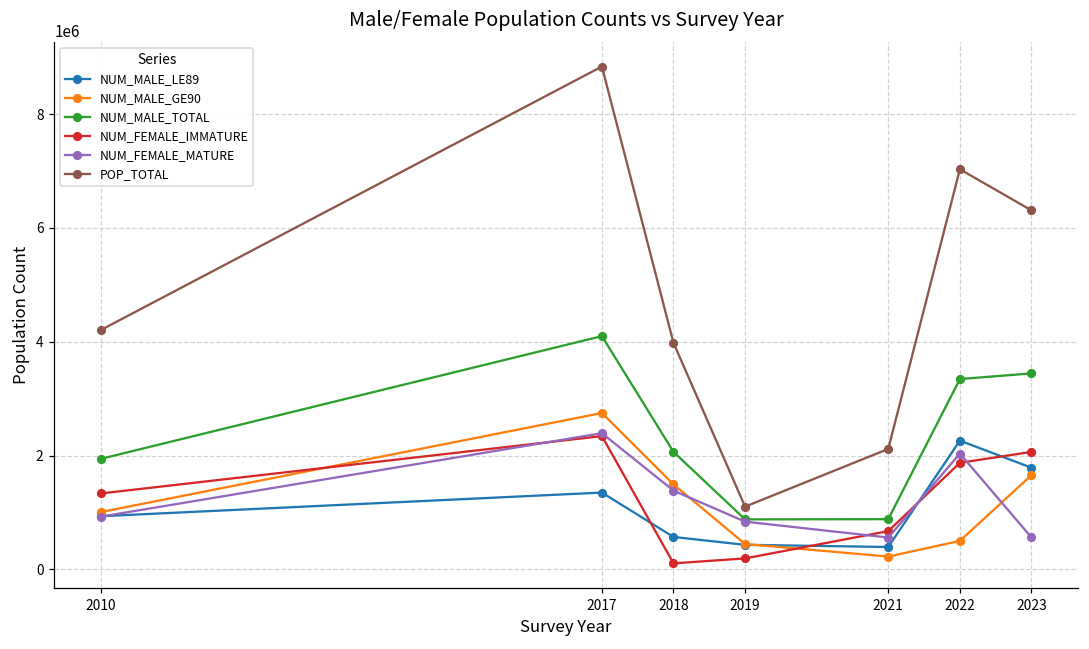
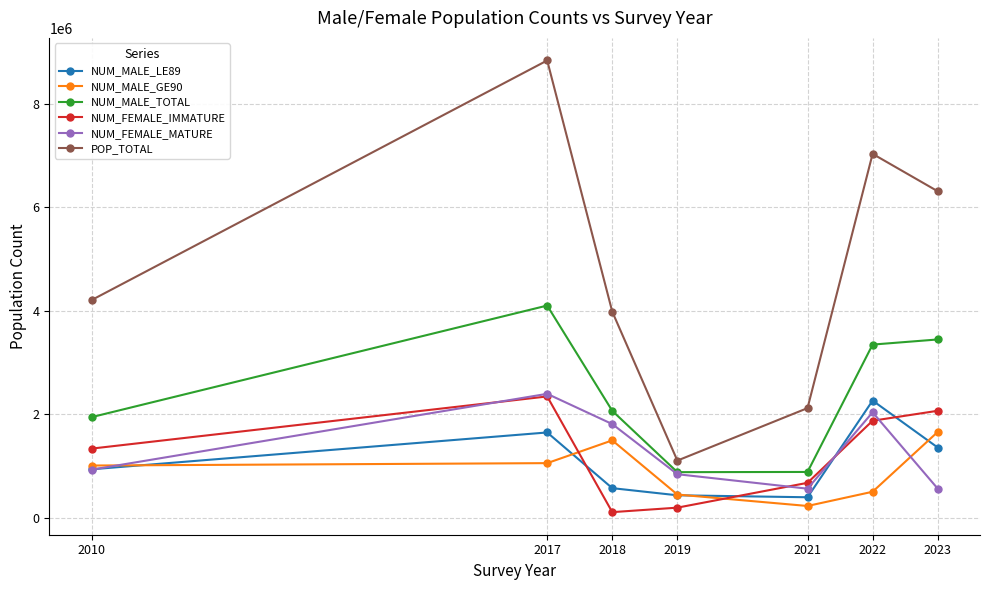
NUM_MALE_LE89, 2017: 1400000 -> 1600000
NUM_MALE_GE90, 2017: 2700000 -> 1100000
NUM_FEMALE_MATURE, 2018: 1400000 -> 1800000
NUM_MALE_LE89, 2023: 1800000 -> 1400000
